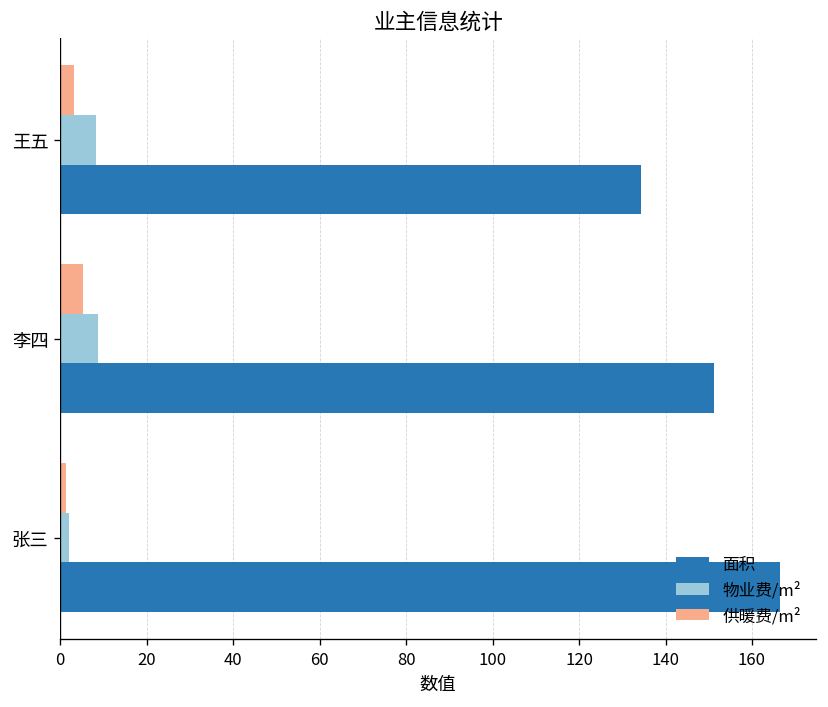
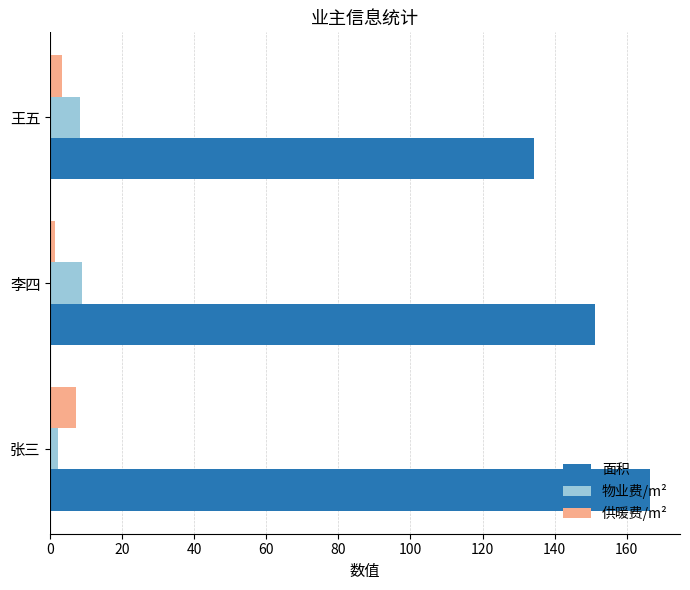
供暖费/m², 李四: 5 -> 1
供暖费/m², 张三: 1 -> 7
